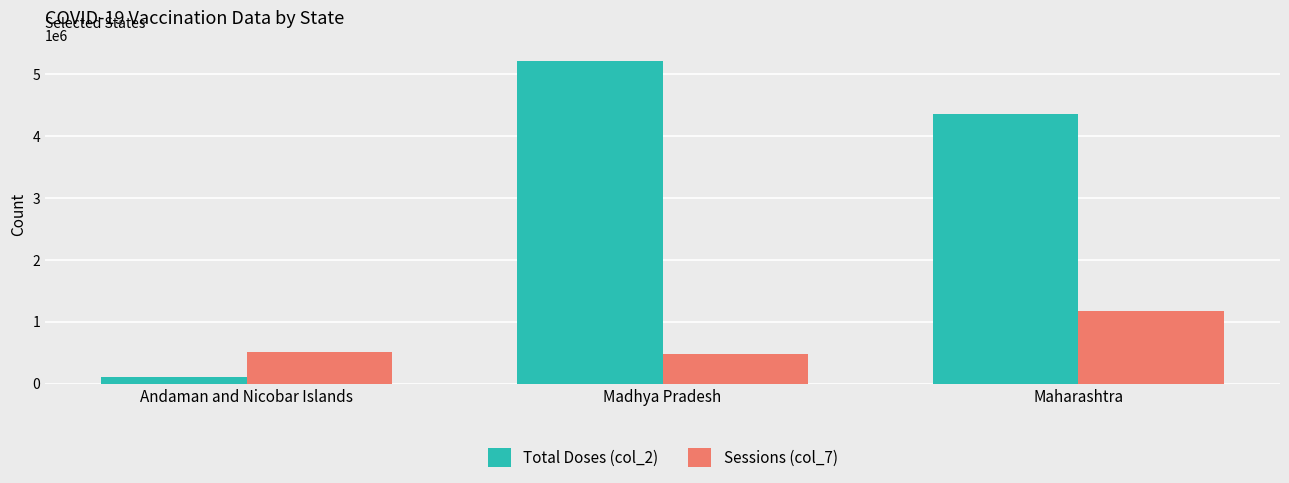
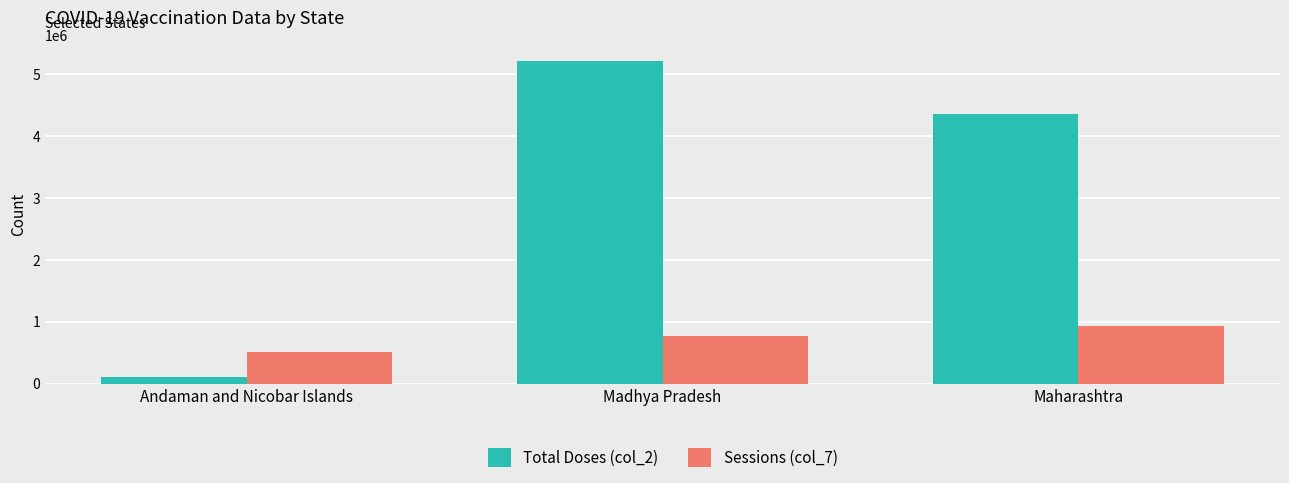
Sessions (col_7), Madhya Pradesh: 500000 -> 800000
Sessions (col_7), Maharashtra: 1200000 -> 900000
